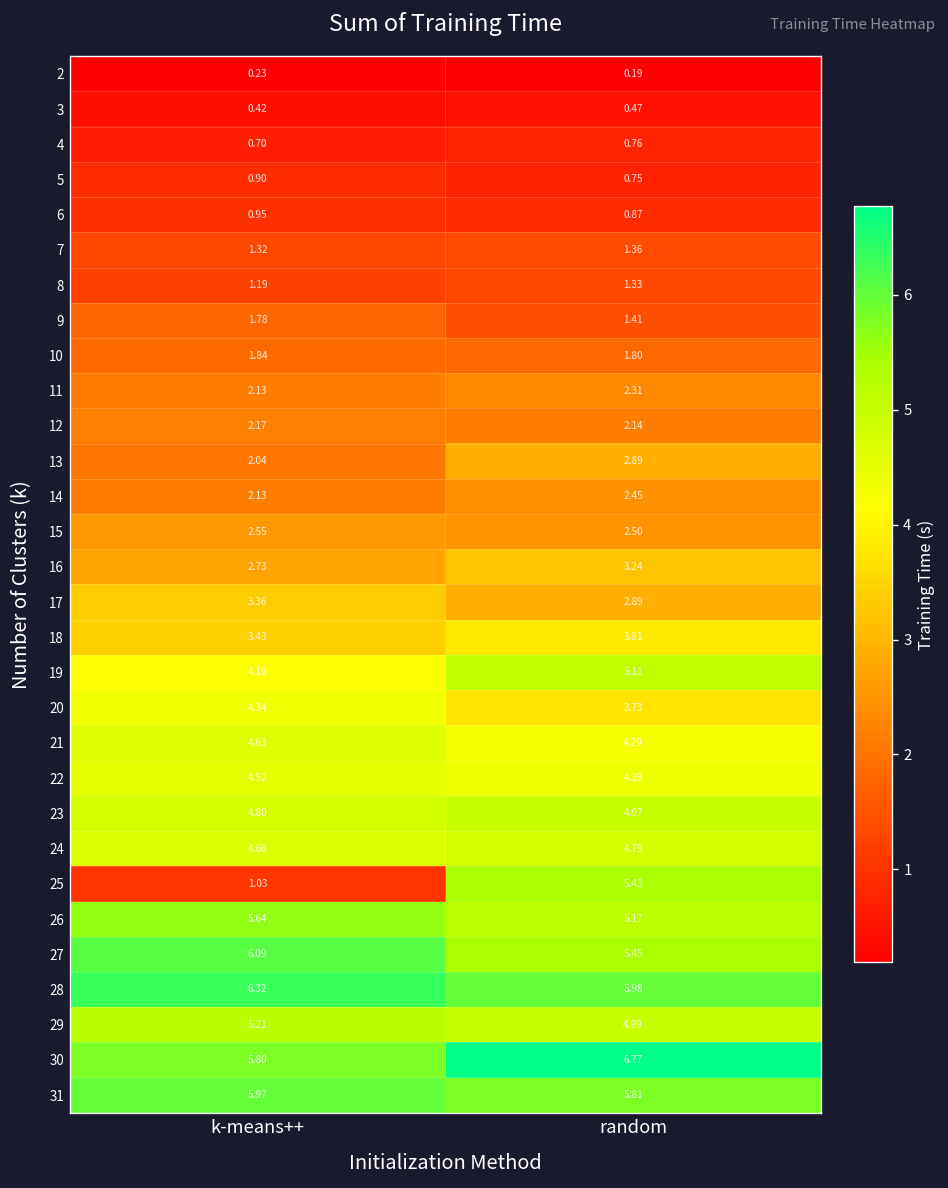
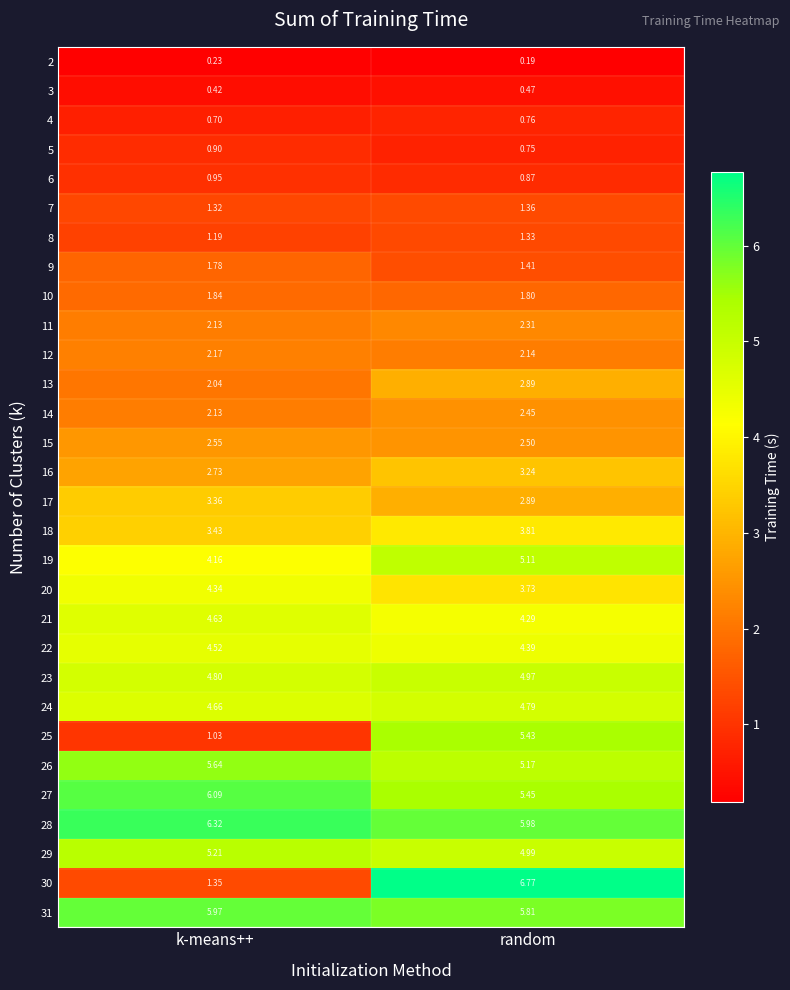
30, k-means++: 5.80 -> 1.35
